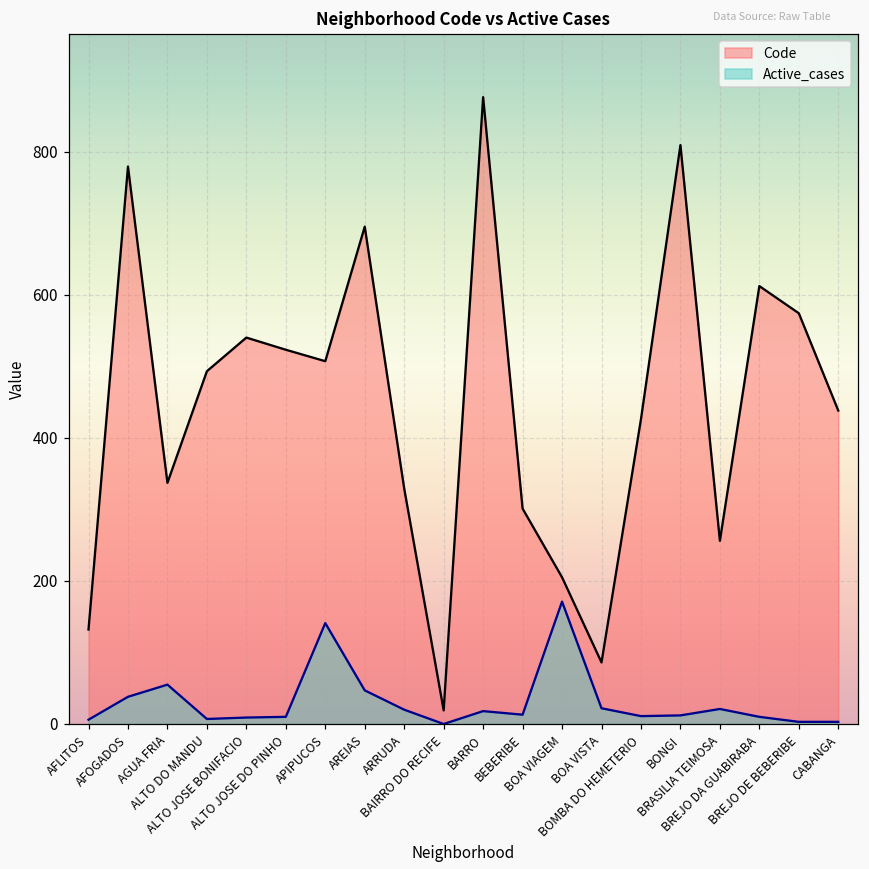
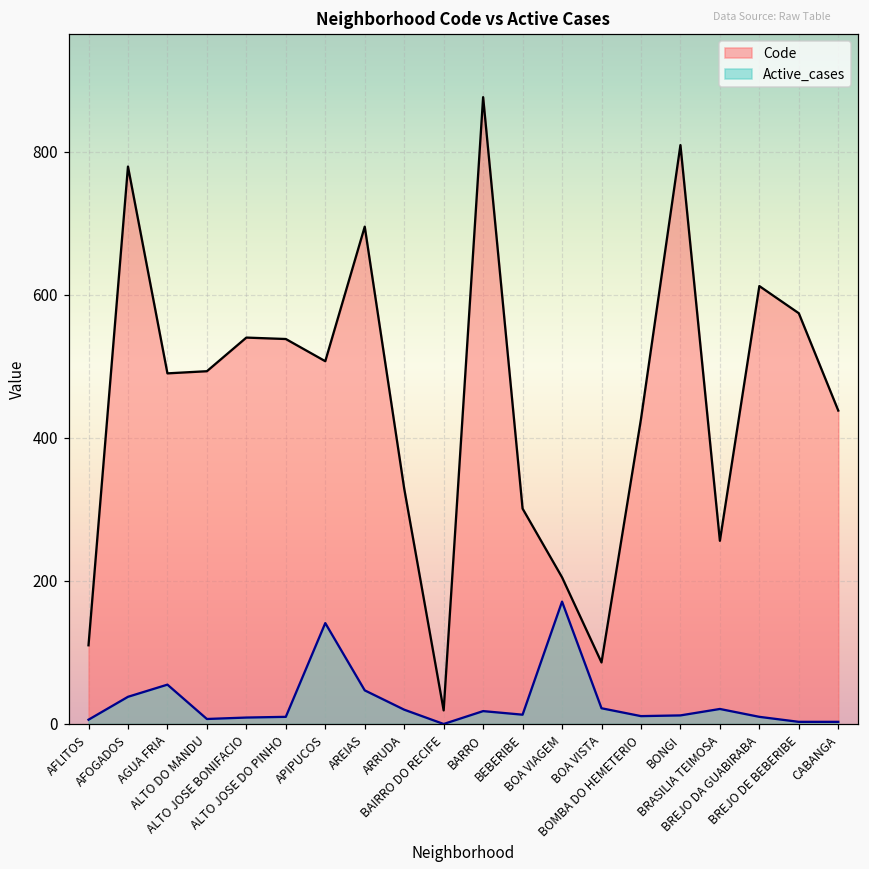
Code, AFLITOS: 130 -> 110
Code, AGUA FRIA: 340 -> 490
Code, ALTO JOSE DO PINHO: 520 -> 540
